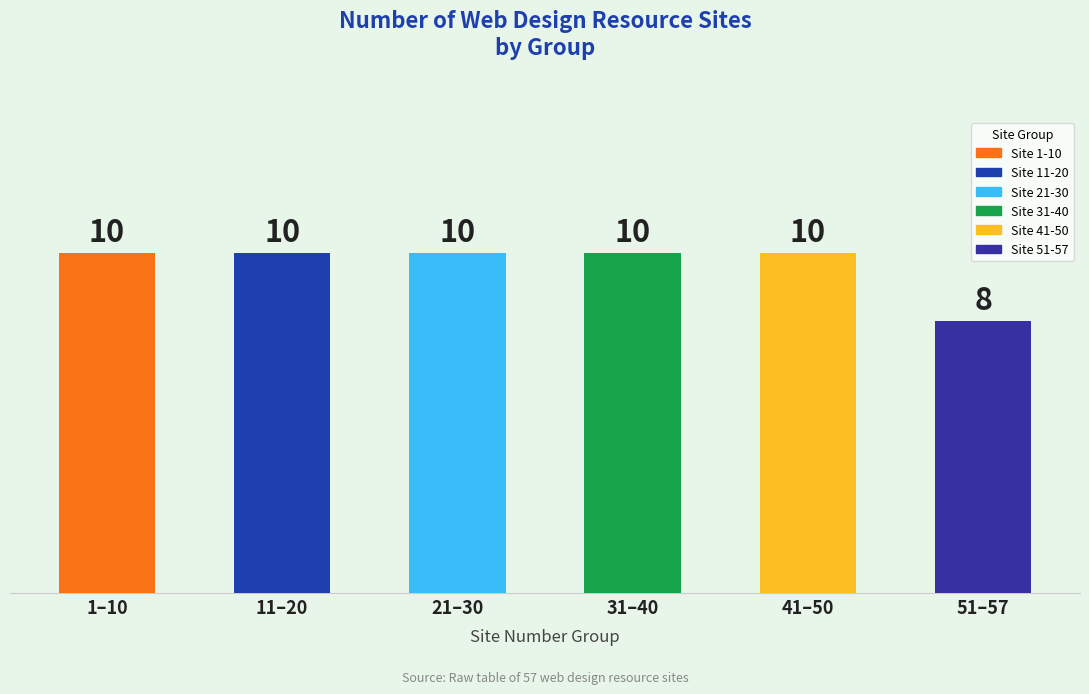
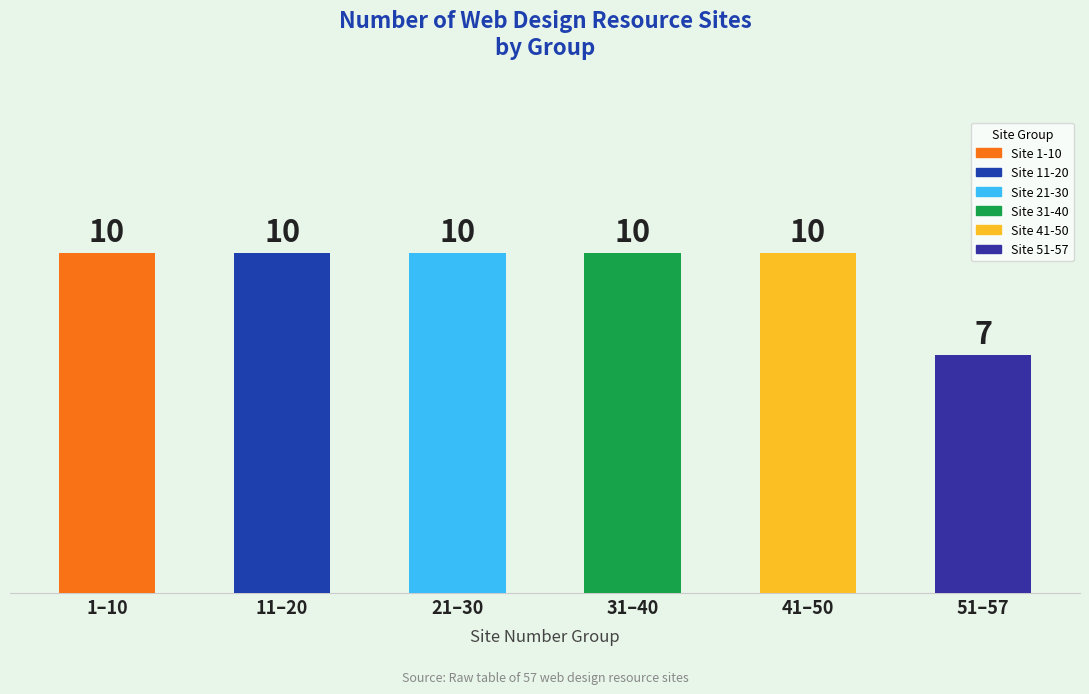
51–57: 8 -> 7
